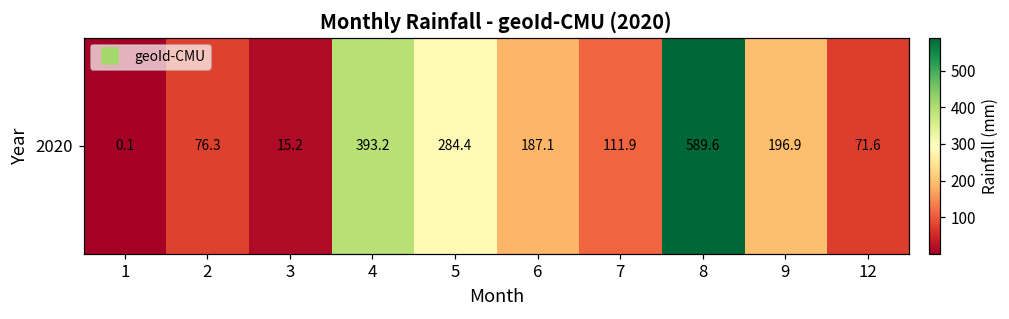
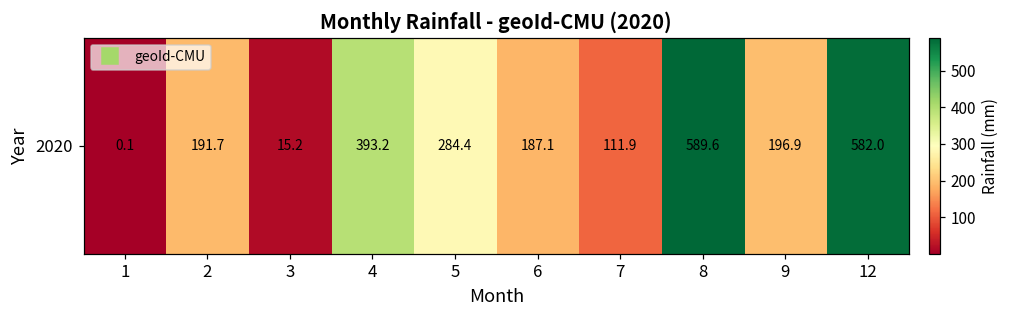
2020, 2: 76.3 -> 191.7
2020, 12: 71.6 -> 582.0
